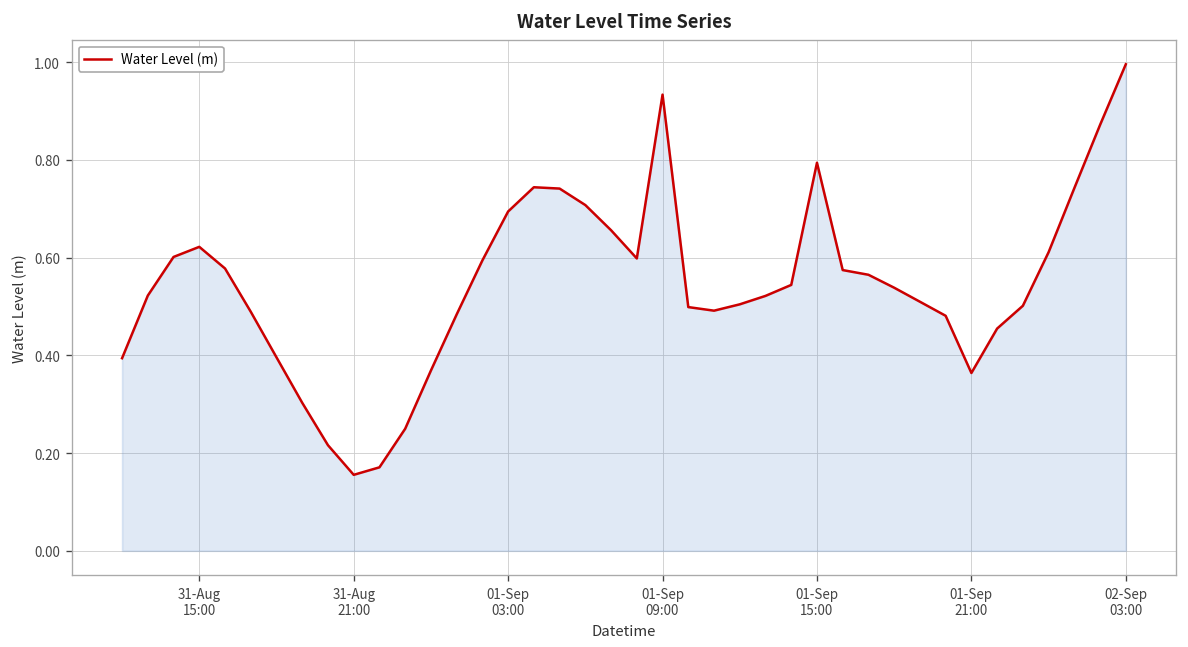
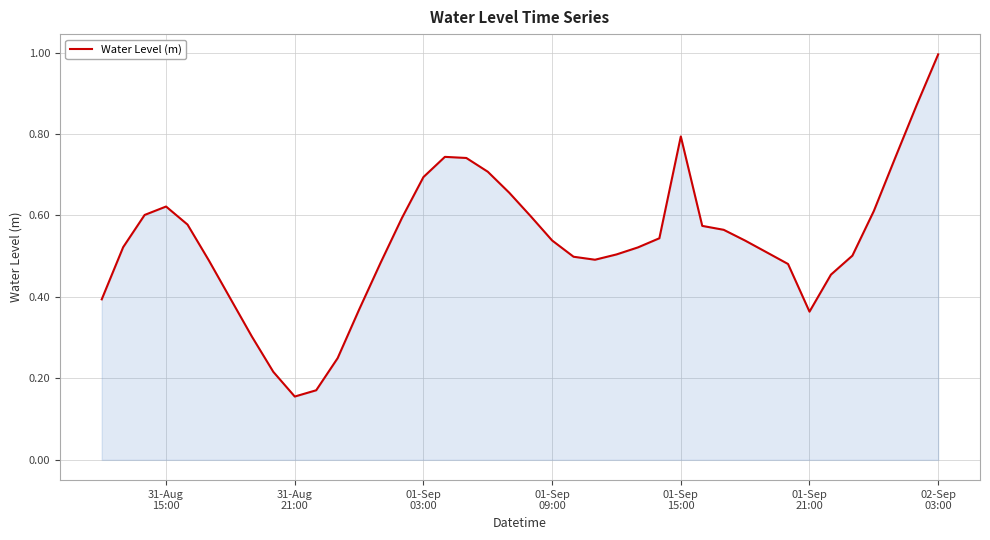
01-Sep 09:00: 0.93 -> 0.54
